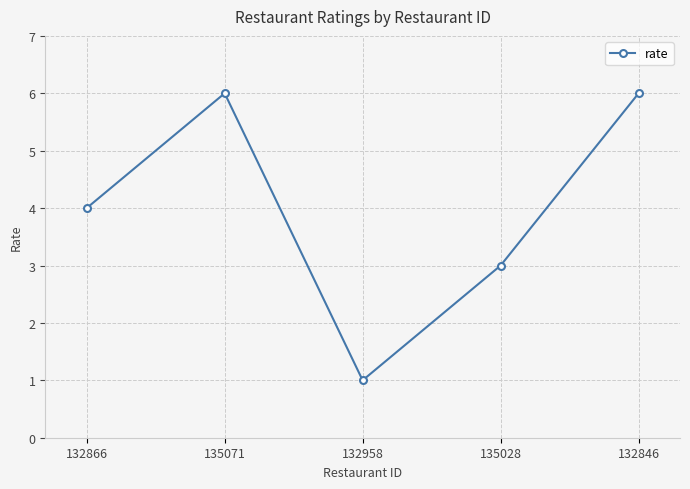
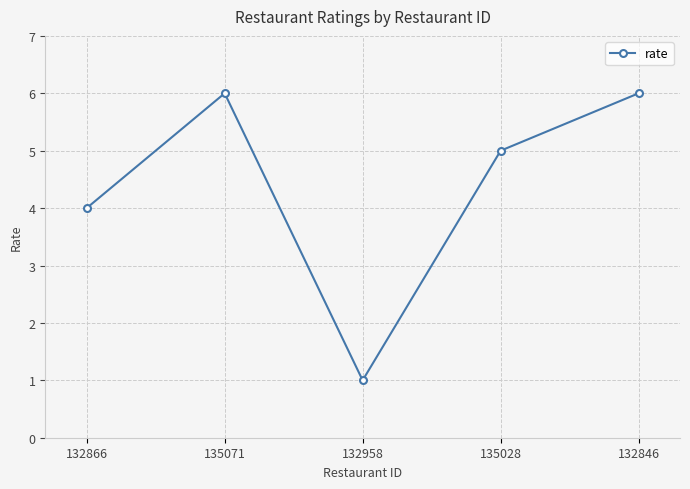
135028: 3 -> 5
